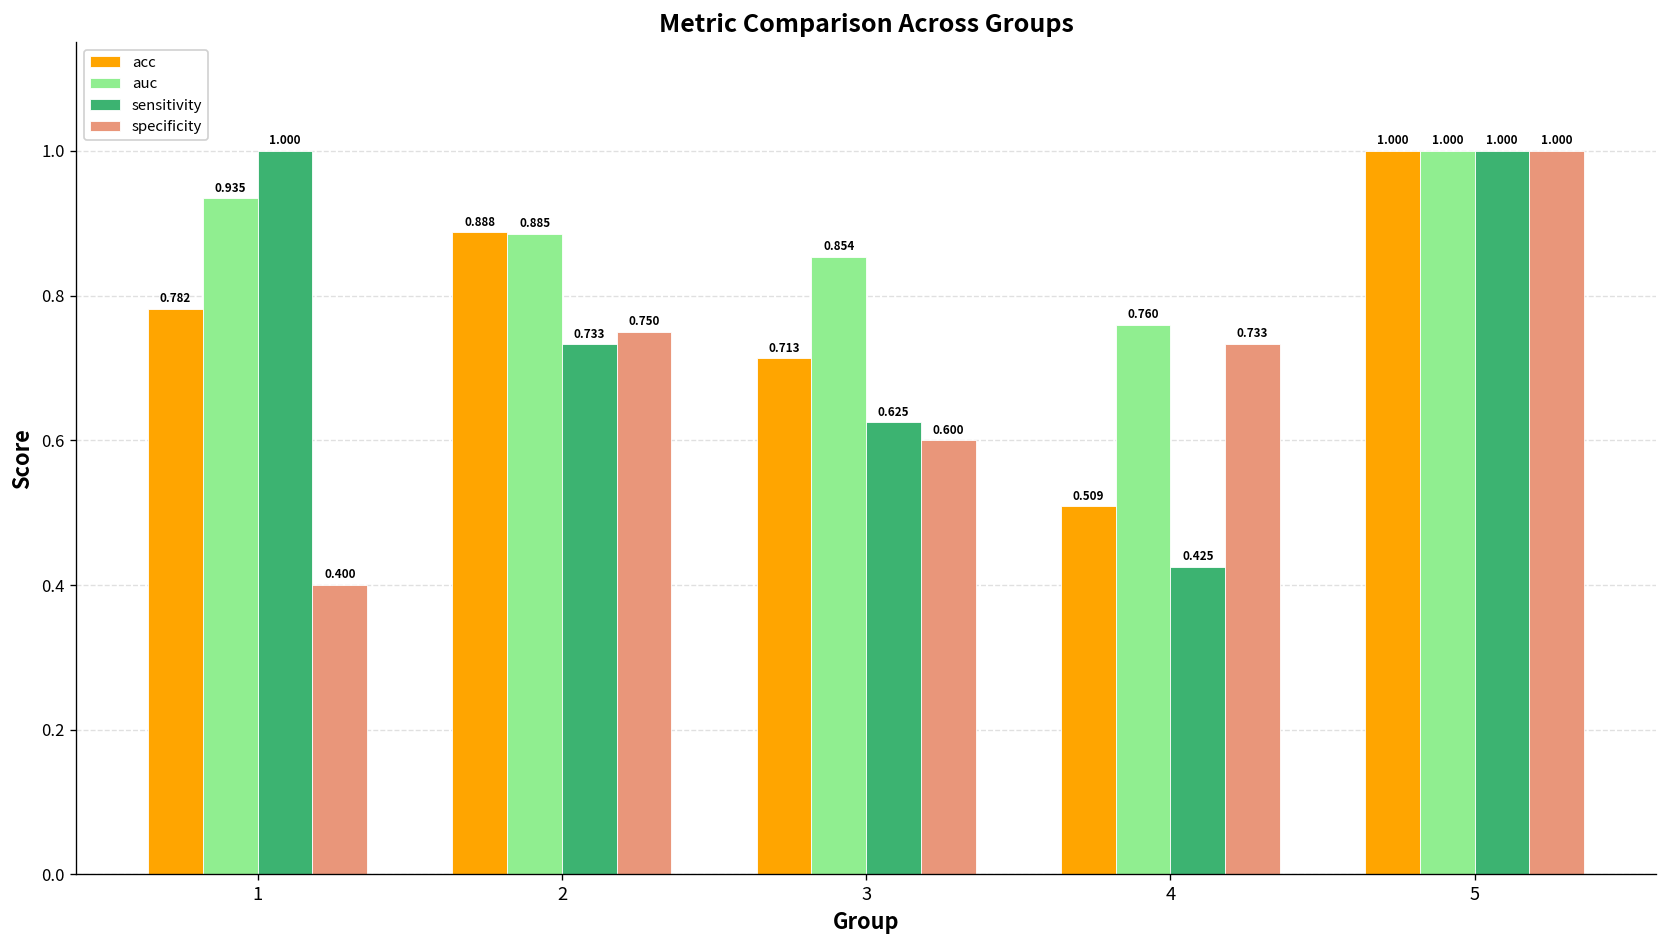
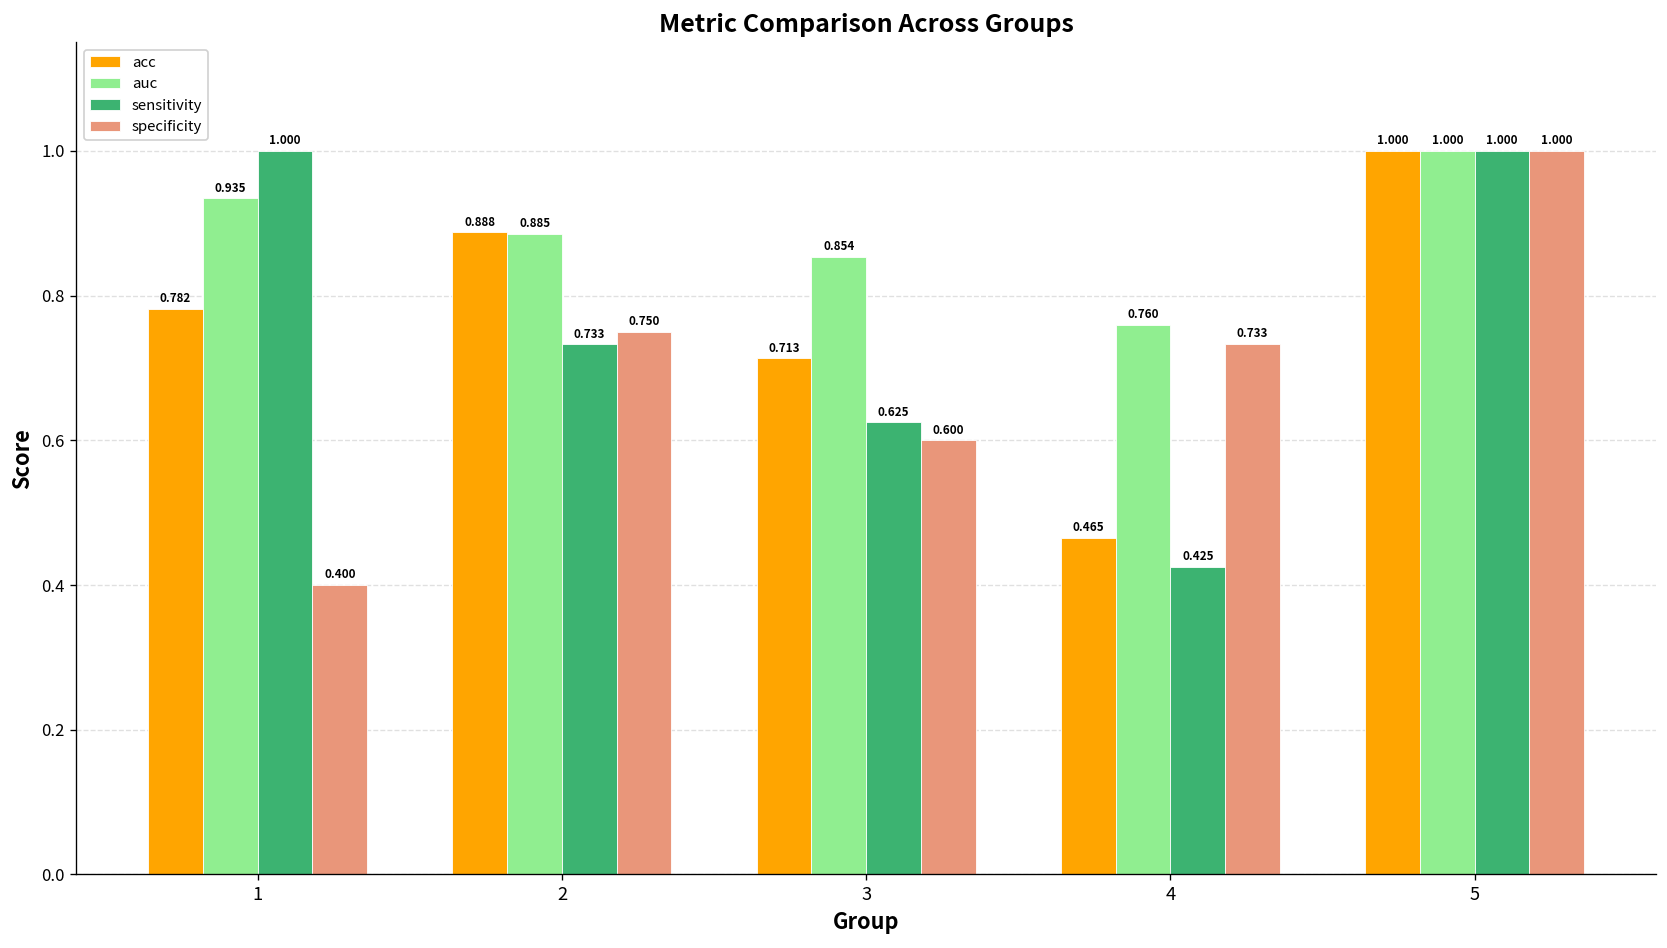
acc, 4: 0.509 -> 0.465
